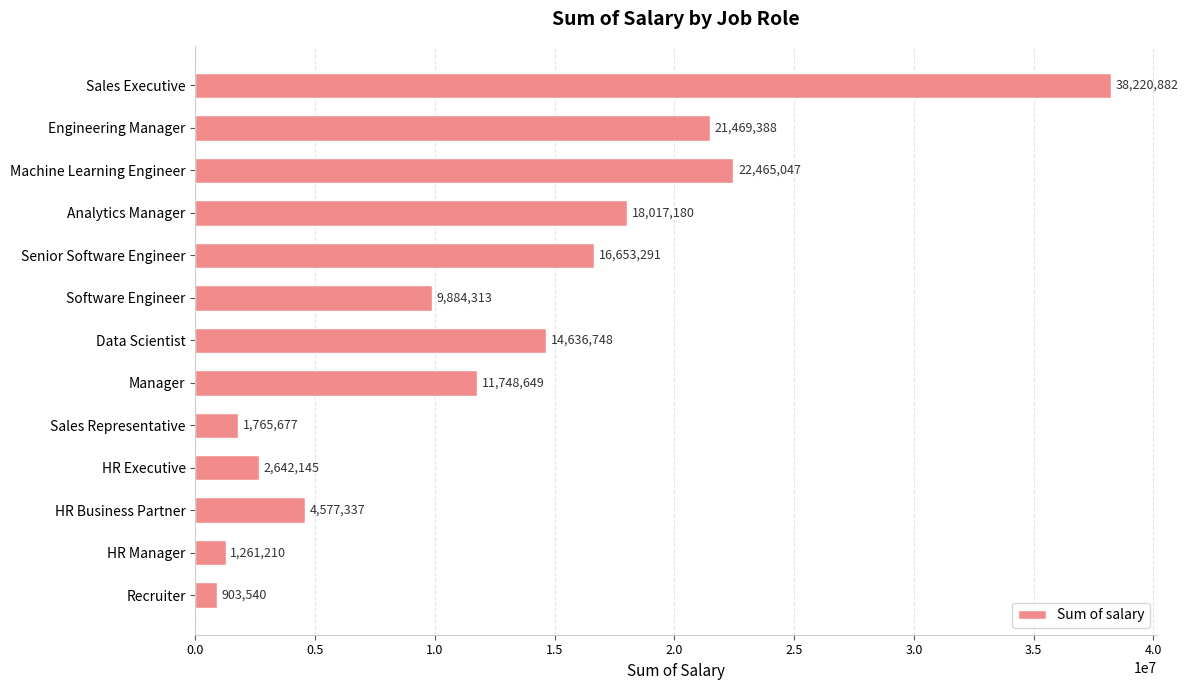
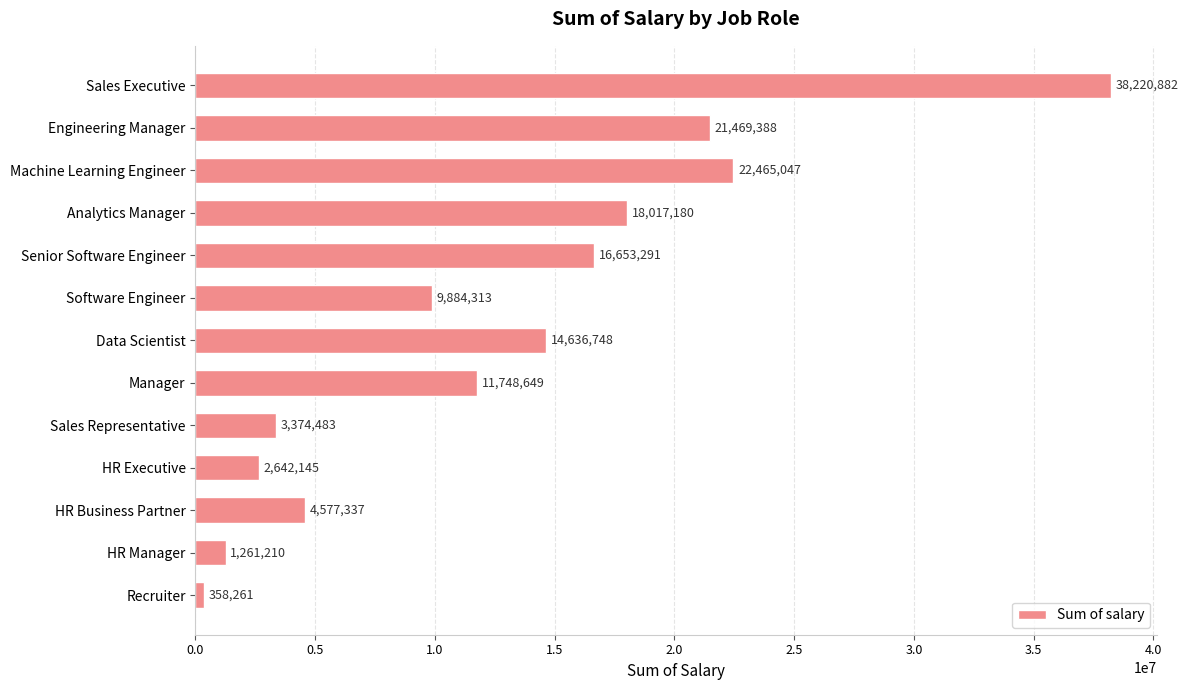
Sales Representative: 1,765,677 -> 3,374,483
Recruiter: 903,540 -> 358,261
